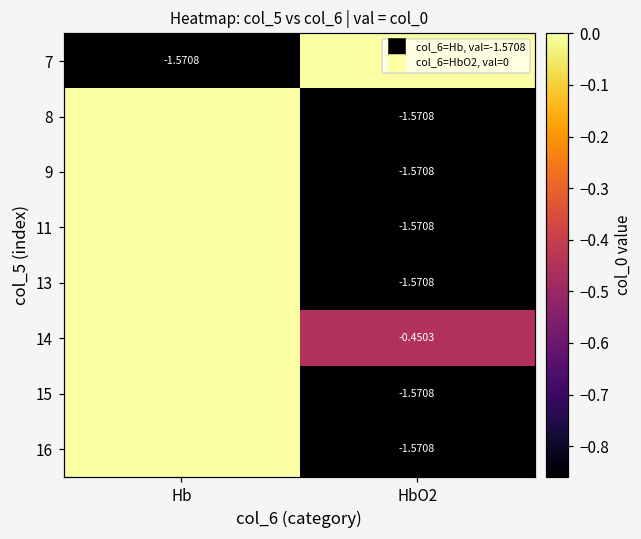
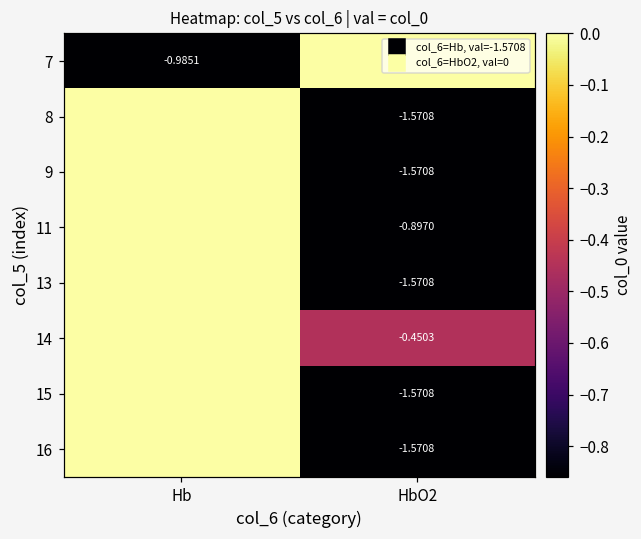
7, Hb: -1.5708 -> -0.9851
11, HbO2: -1.5708 -> -0.8970
